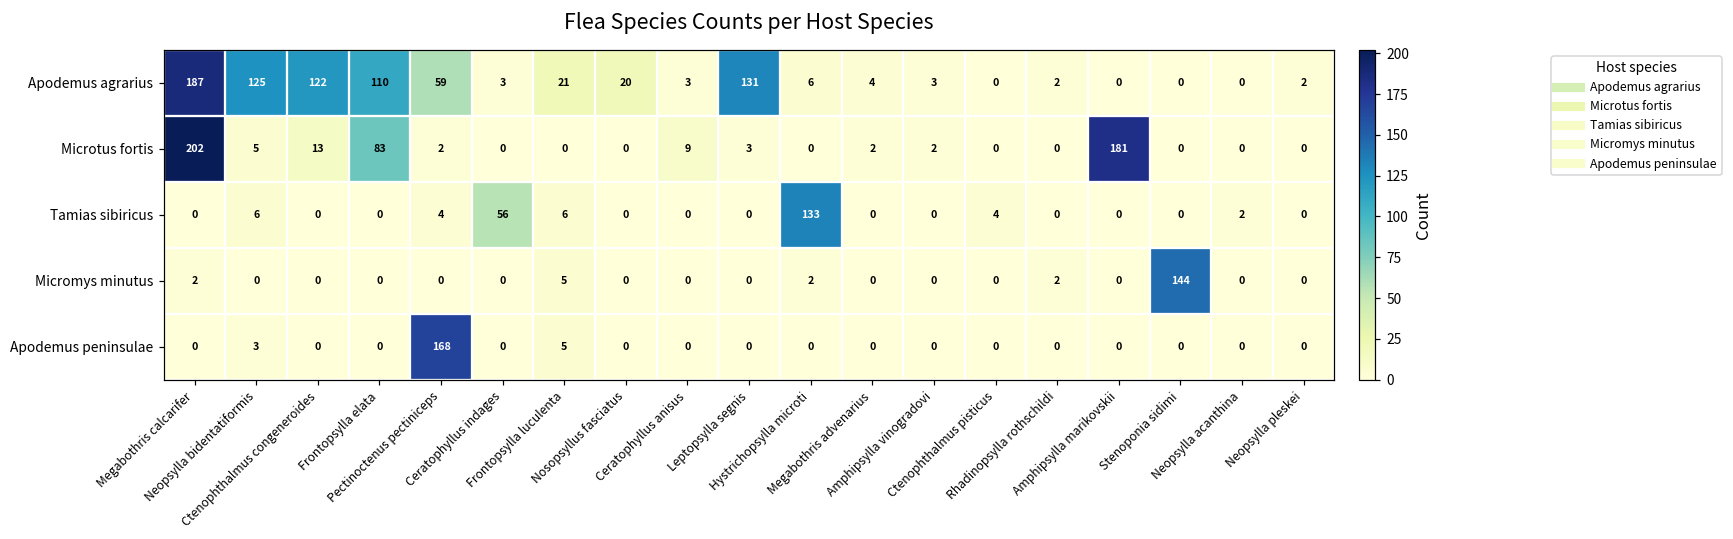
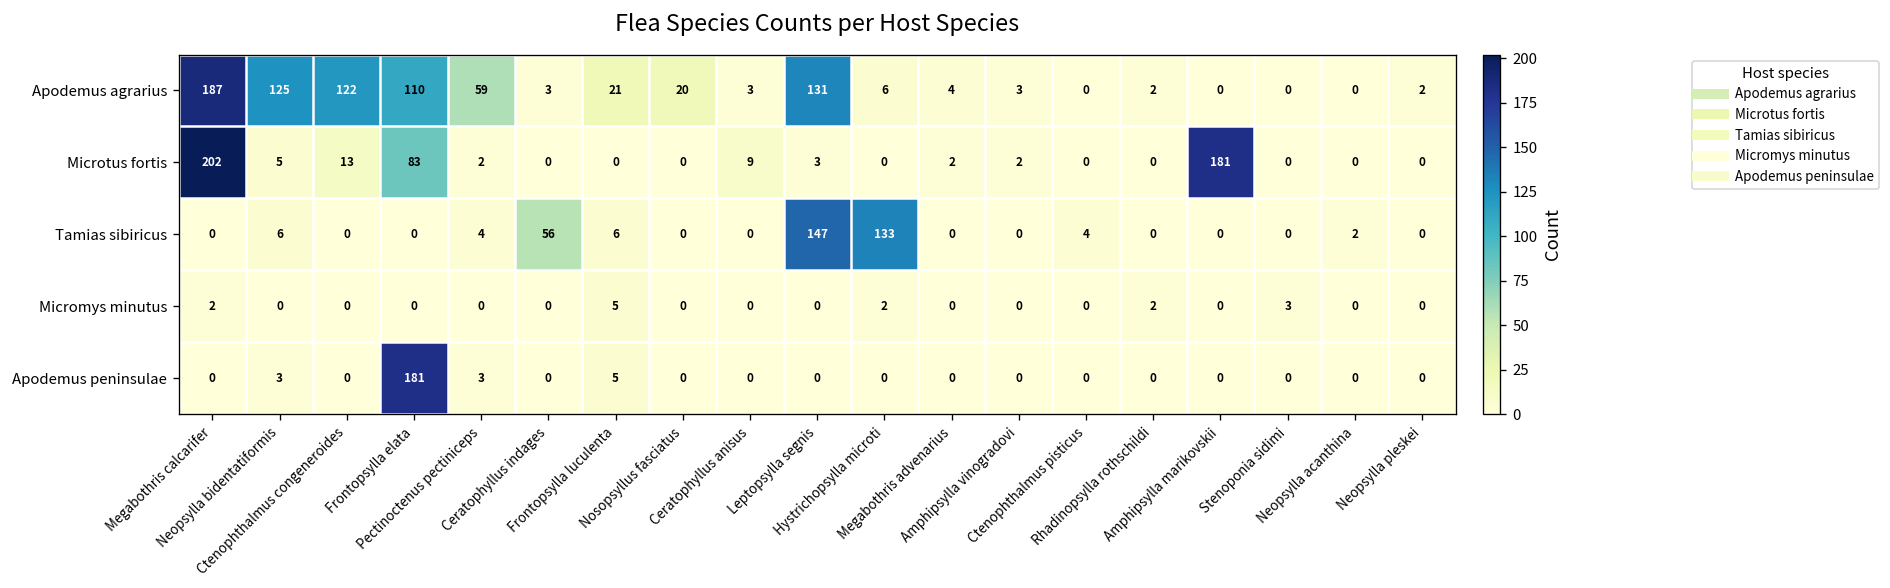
Tamias sibiricus, Leptopsylla segnis: 0 -> 147
Micromys minutus, Stenoponia sidimi: 144 -> 3
Apodemus peninsulae, Frontopsylla elata: 0 -> 181
Apodemus peninsulae, Pectinoctenus pectiniceps: 168 -> 3
